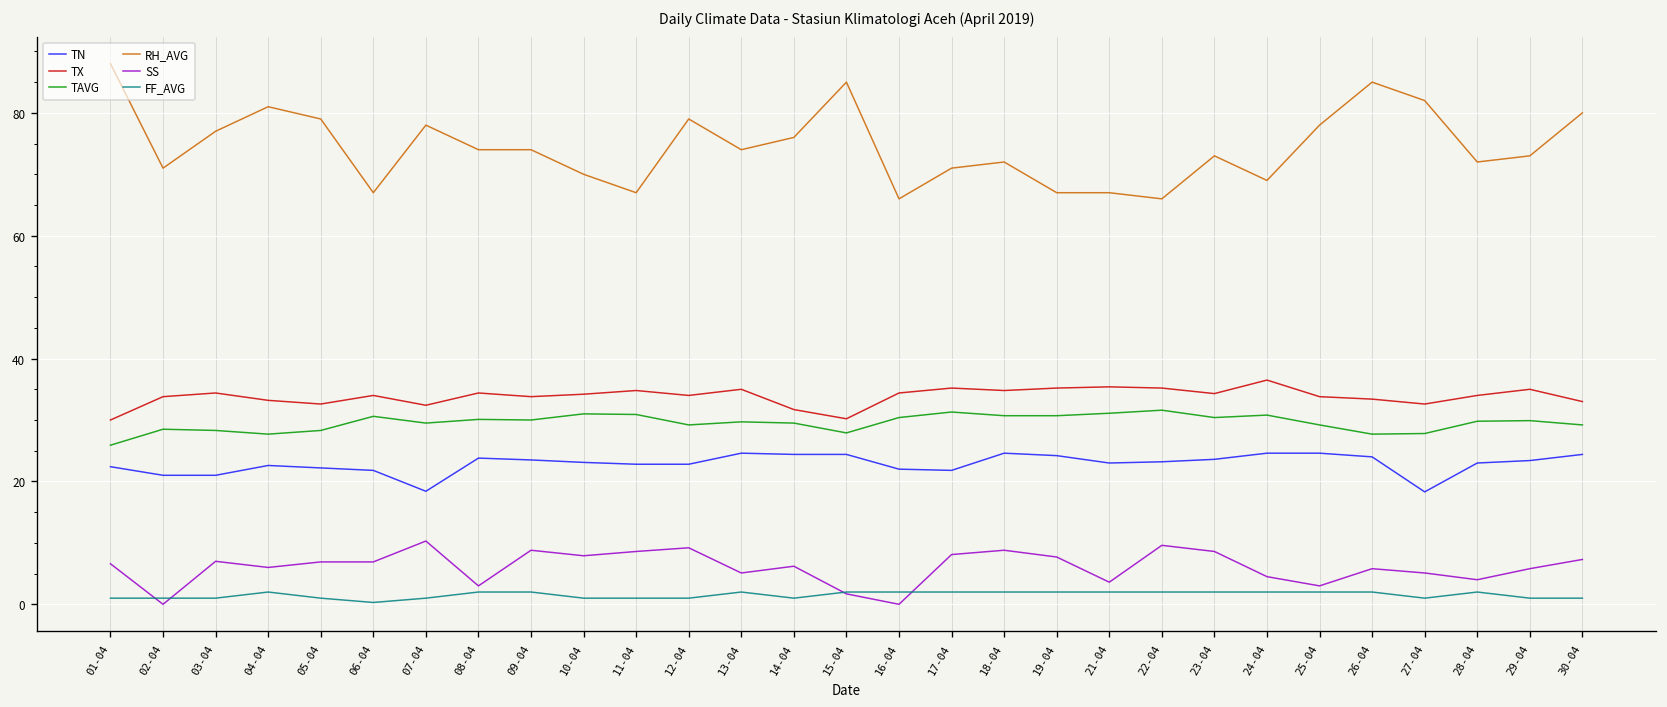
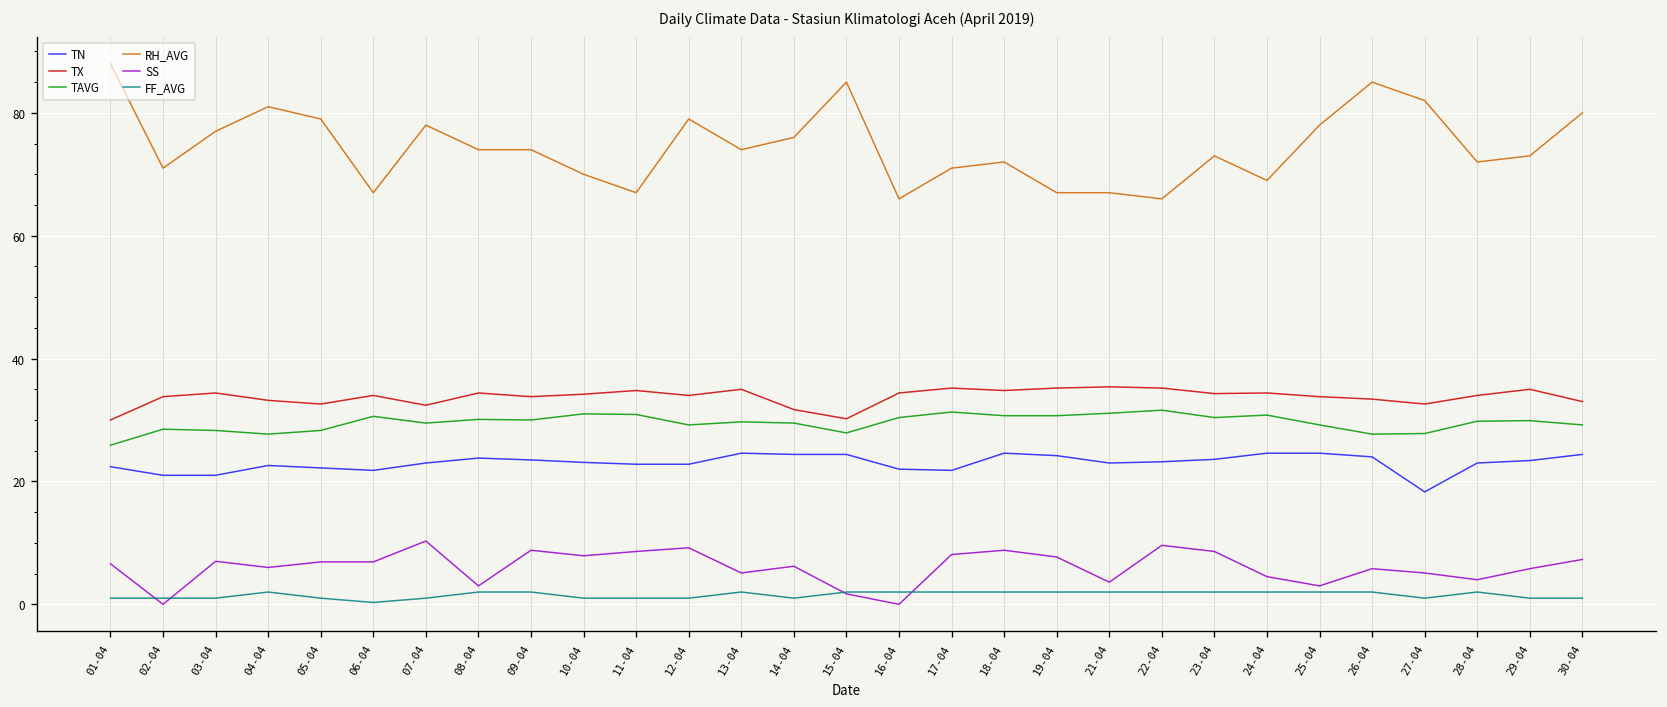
TN, 07-04: 18 -> 23
TX, 24-04: 37 -> 34
